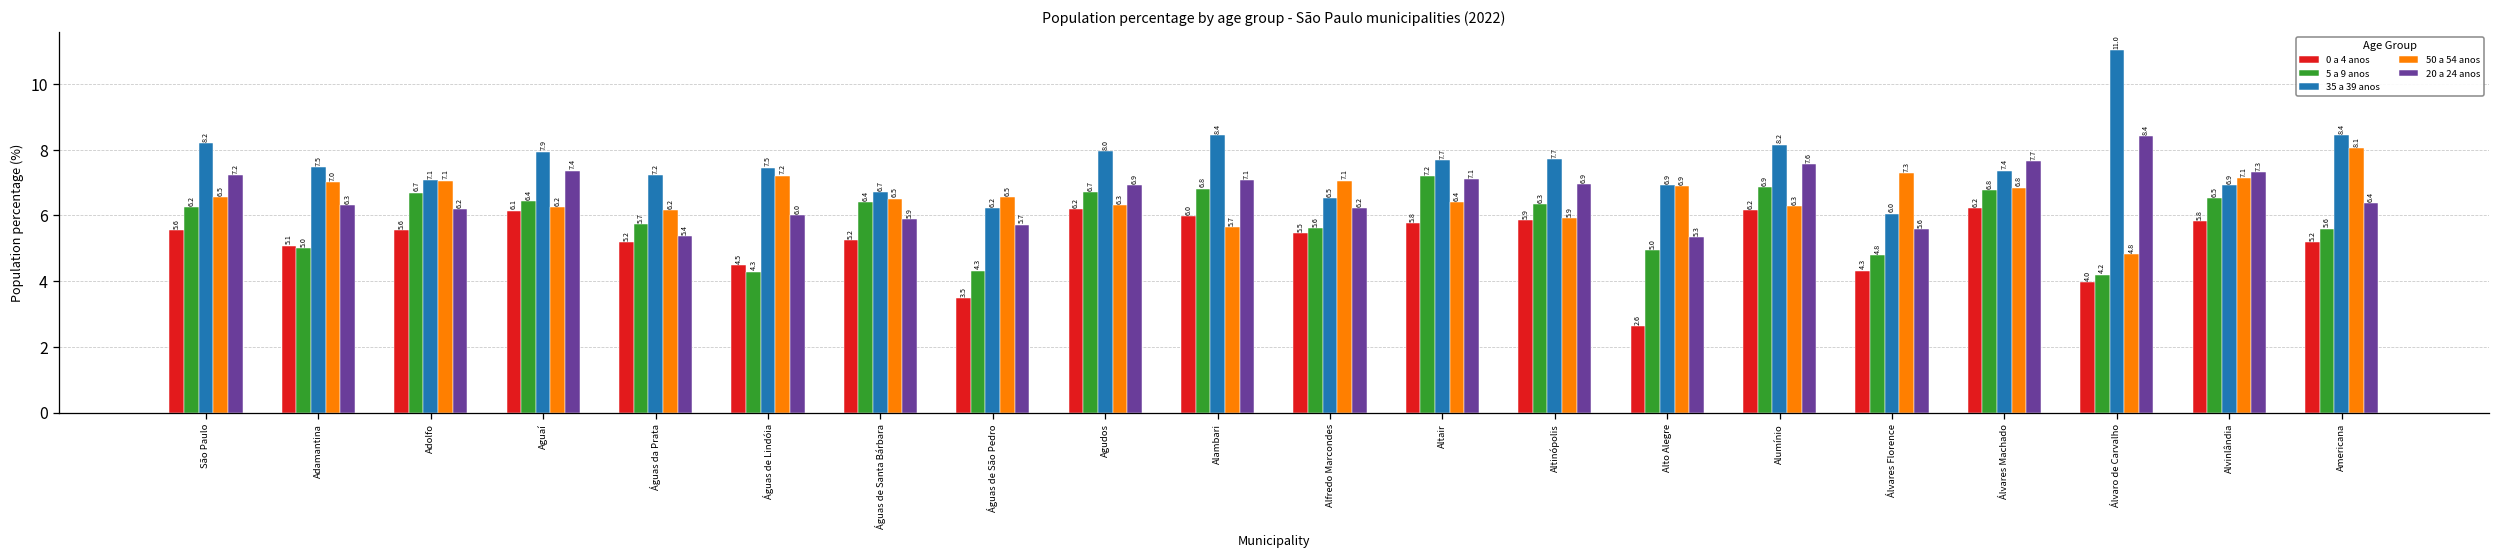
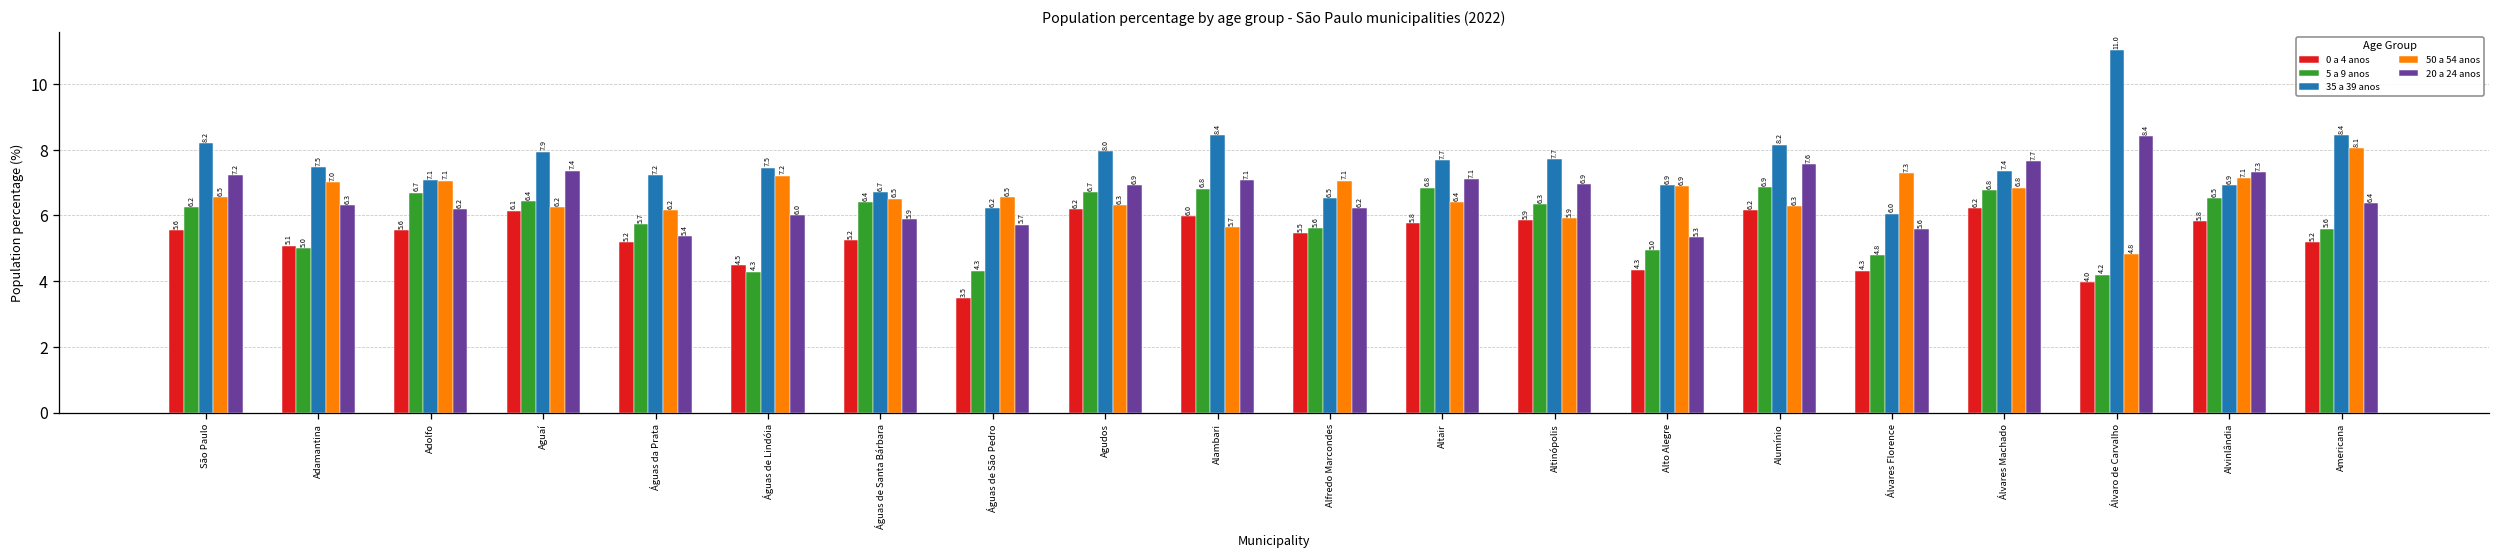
5 a 9 anos, Altair: 7.2 -> 6.8
0 a 4 anos, Alto Alegre: 2.6 -> 4.3
